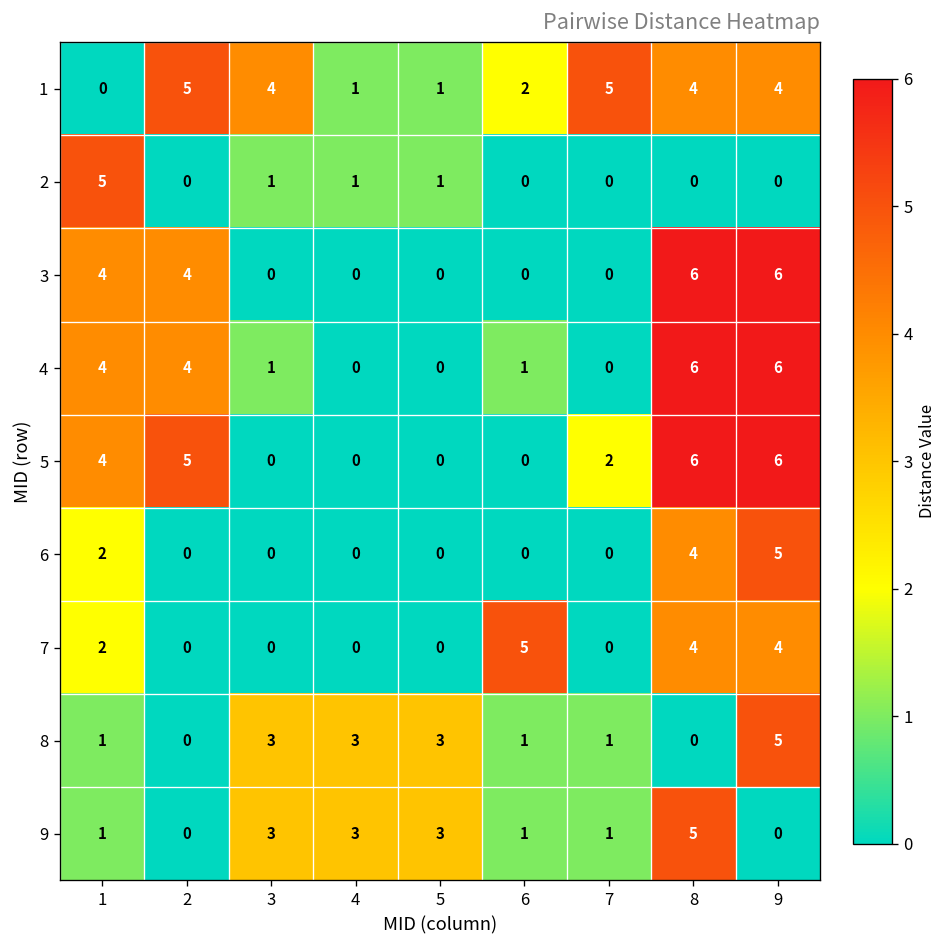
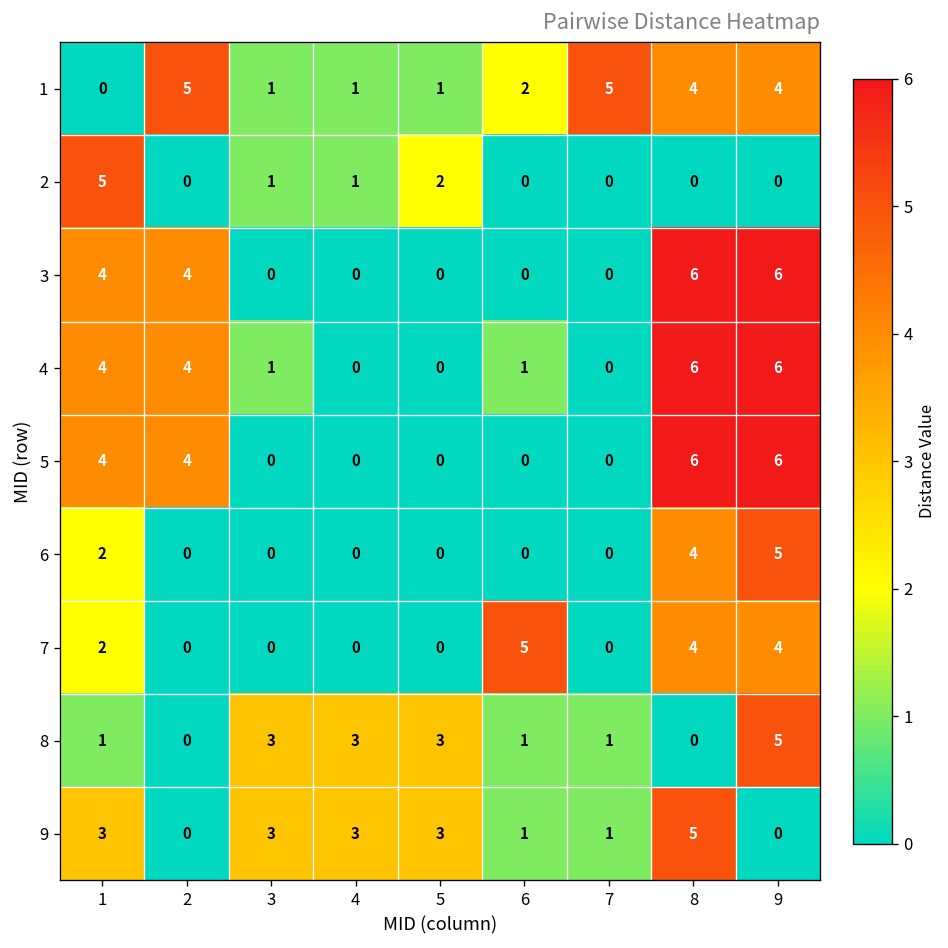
1, 3: 4 -> 1
2, 5: 1 -> 2
5, 2: 5 -> 4
5, 7: 2 -> 0
9, 1: 1 -> 3
